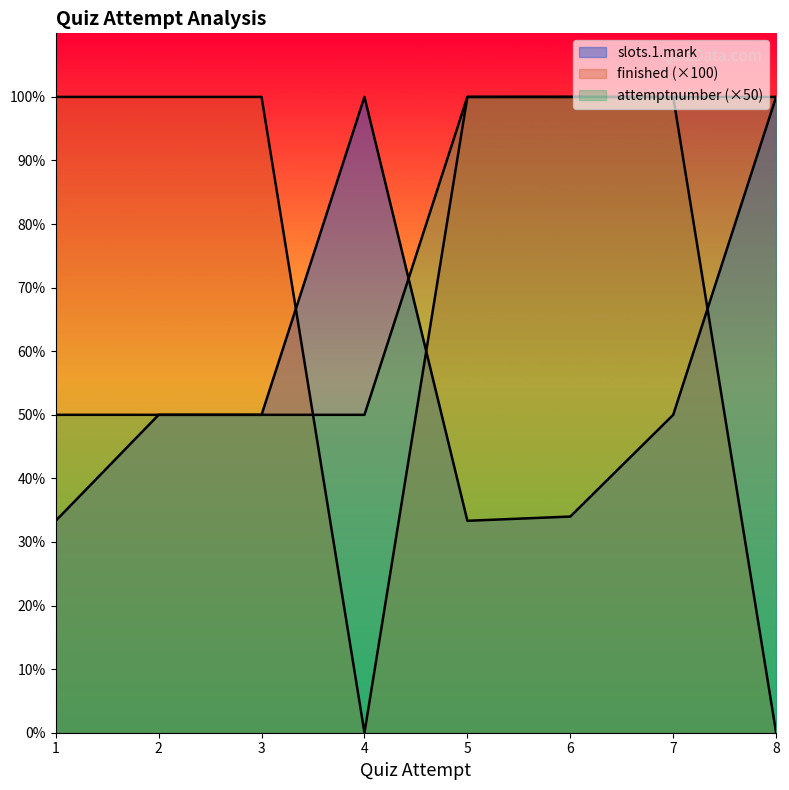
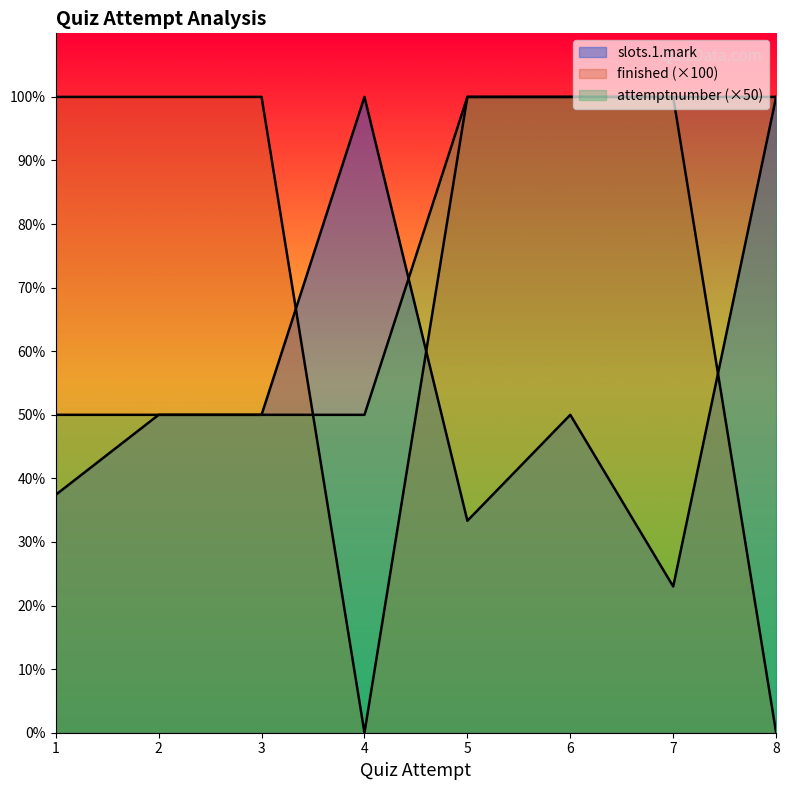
slots.1.mark, 1: 33% -> 37%
slots.1.mark, 6: 34% -> 50%
slots.1.mark, 7: 50% -> 23%
